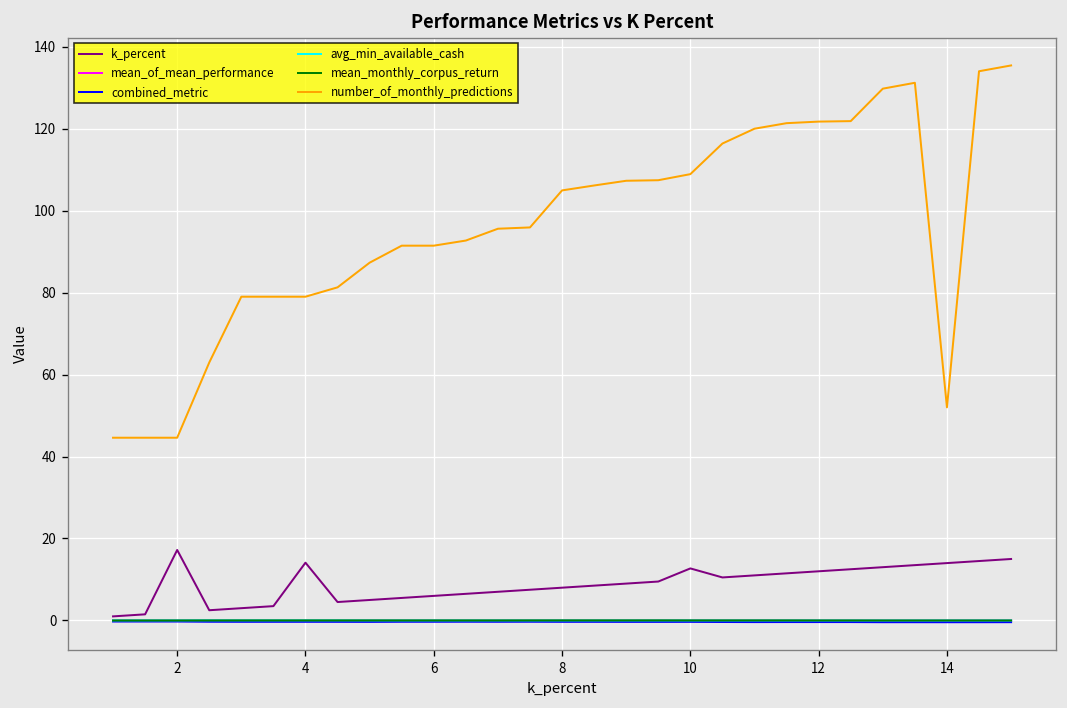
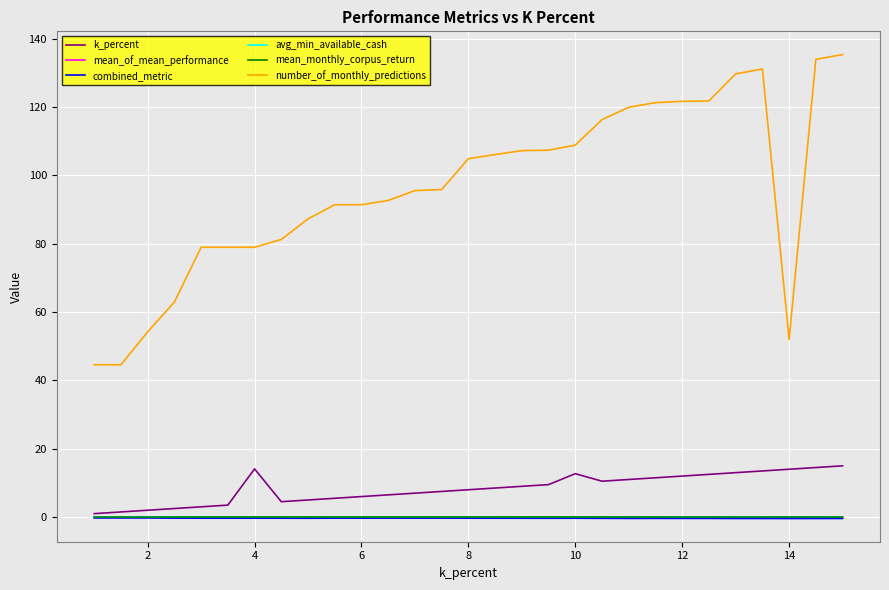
k_percent, 2: 17 -> 2
number_of_monthly_predictions, 2: 45 -> 54
